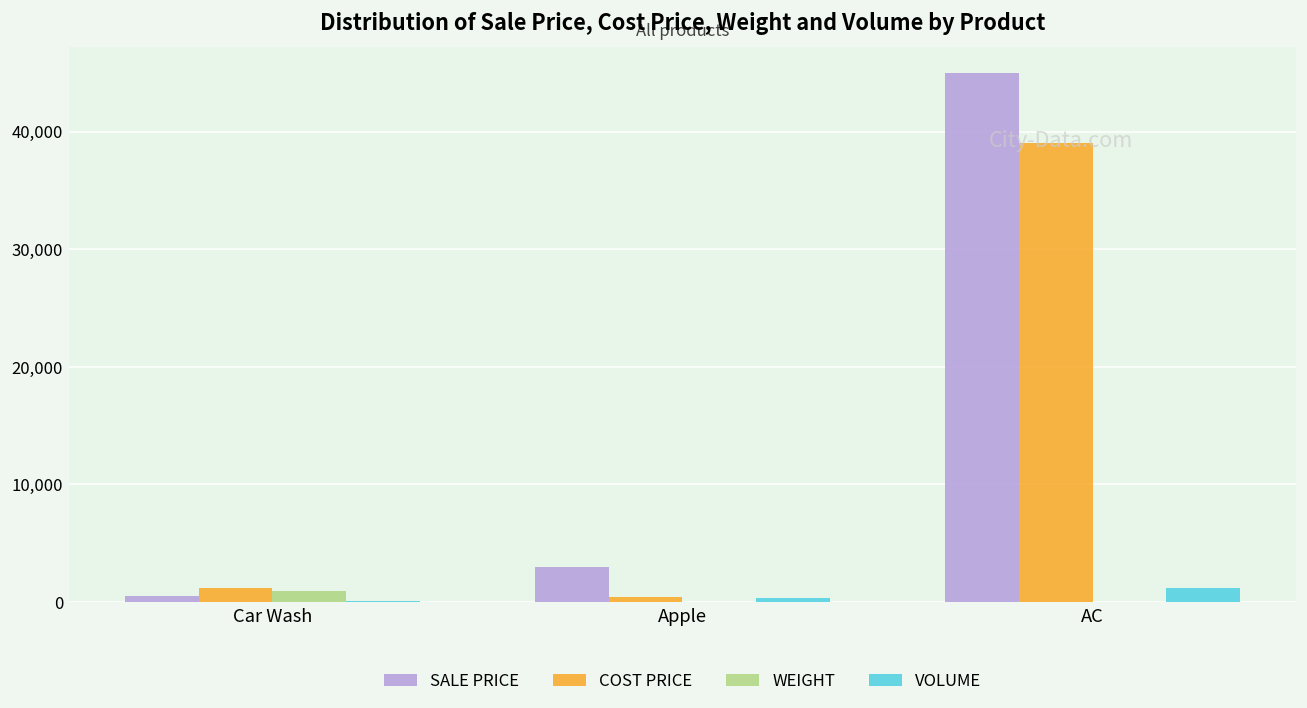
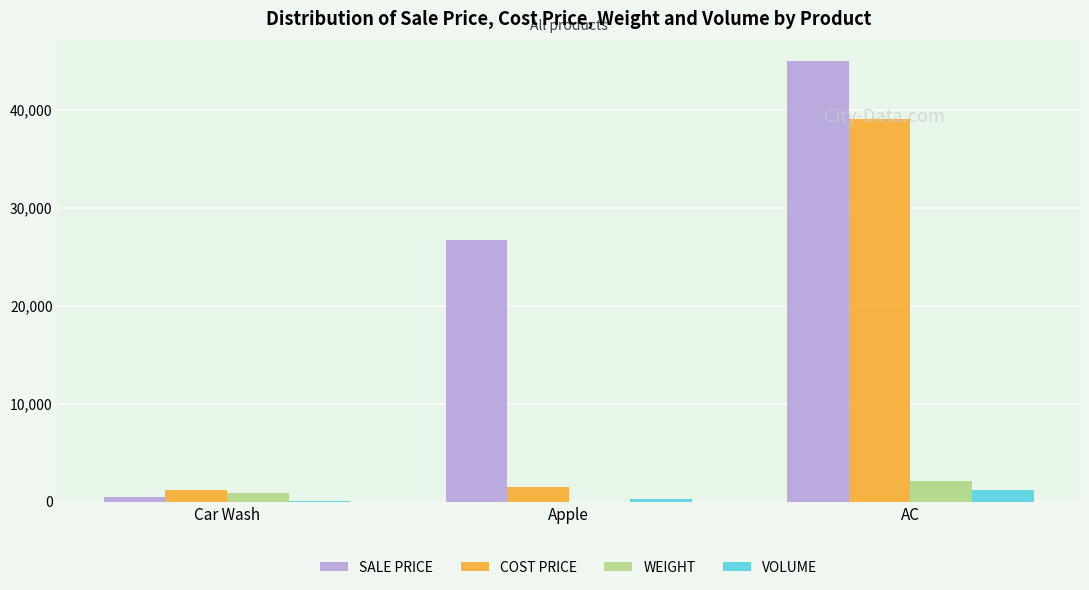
SALE PRICE, Apple: 3,000 -> 27,000
COST PRICE, Apple: 0 -> 2,000
WEIGHT, AC: 0 -> 2,000
